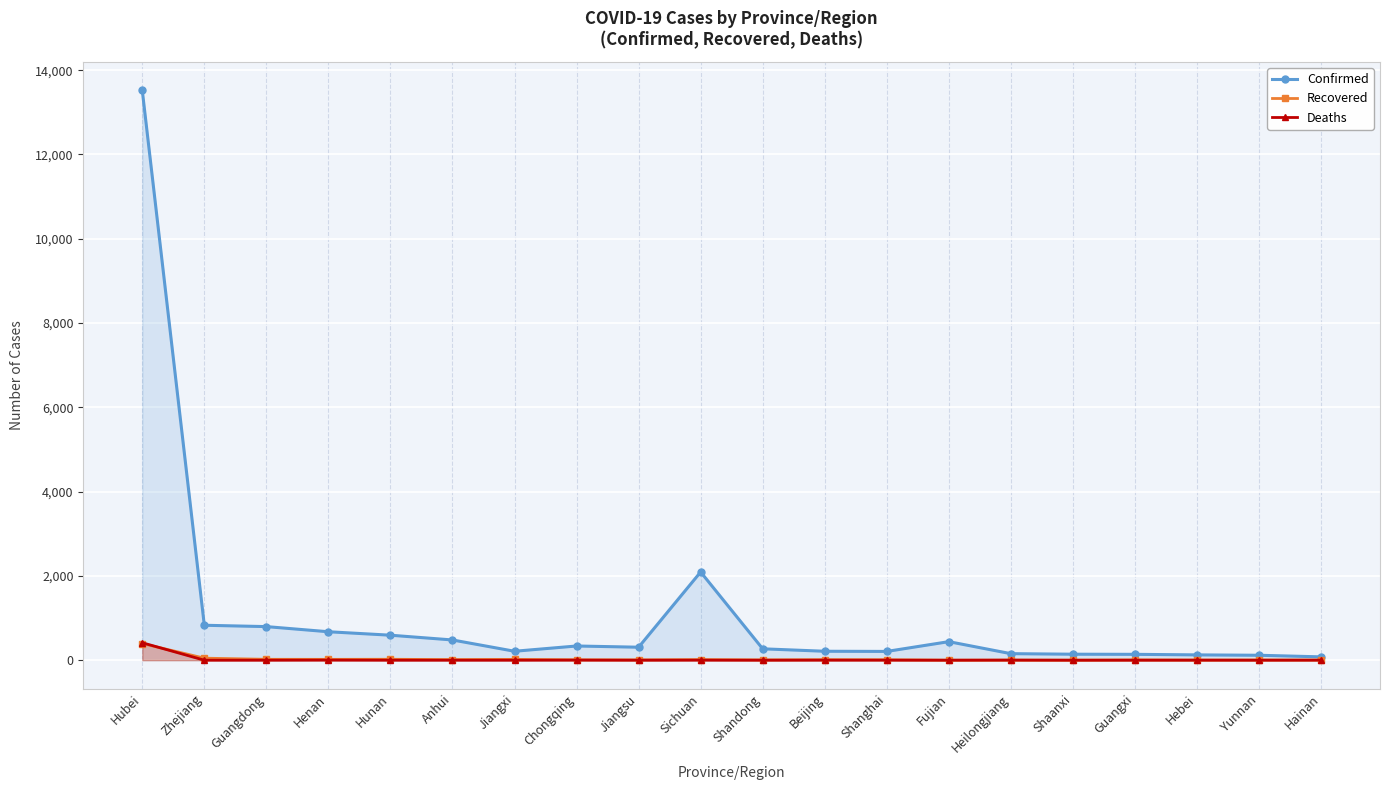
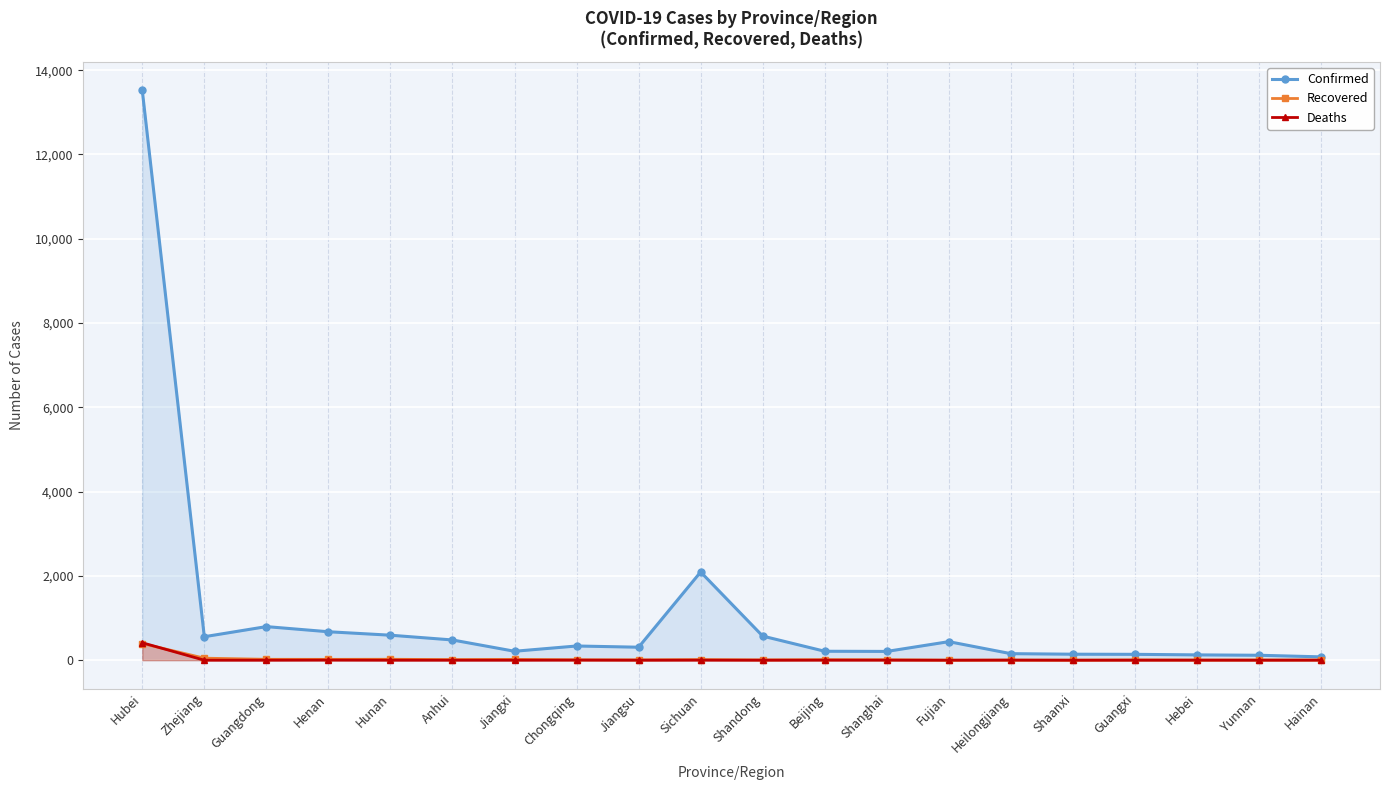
Confirmed, Zhejiang: 800 -> 600
Confirmed, Shandong: 300 -> 600
